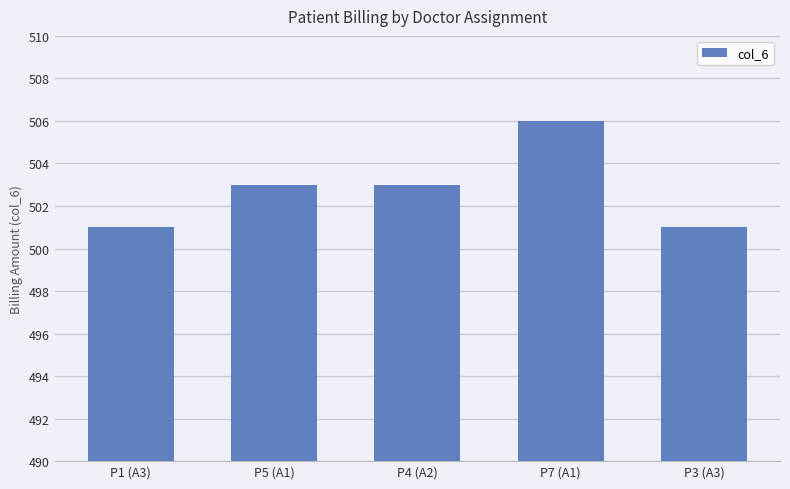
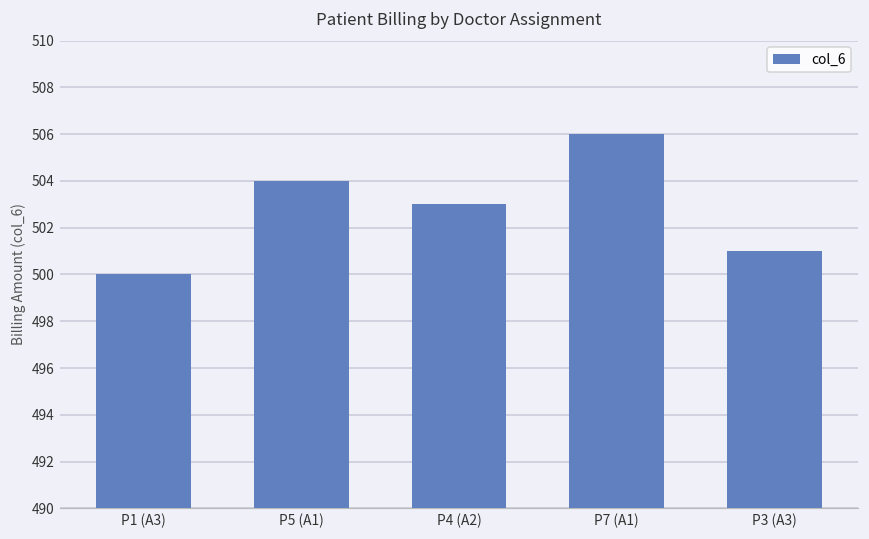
P1 (A3): 501 -> 500
P5 (A1): 503 -> 504
